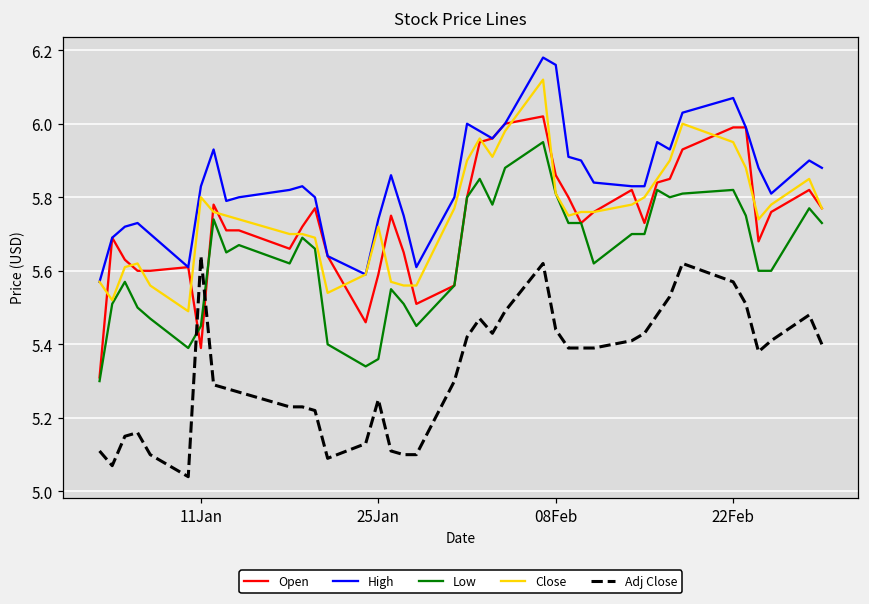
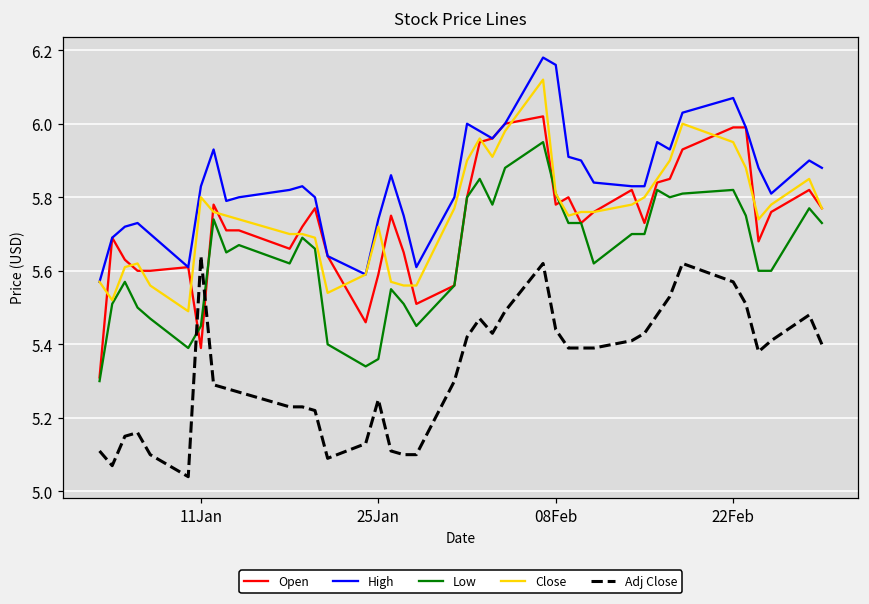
Open, 08Feb: 5.86 -> 5.78
